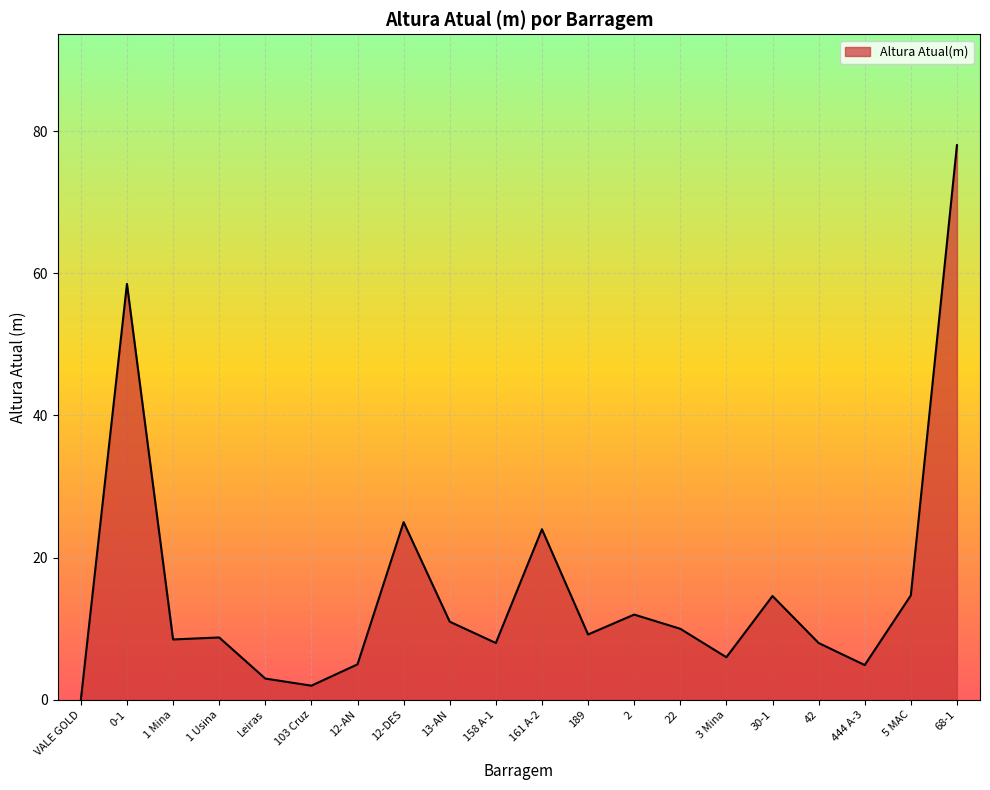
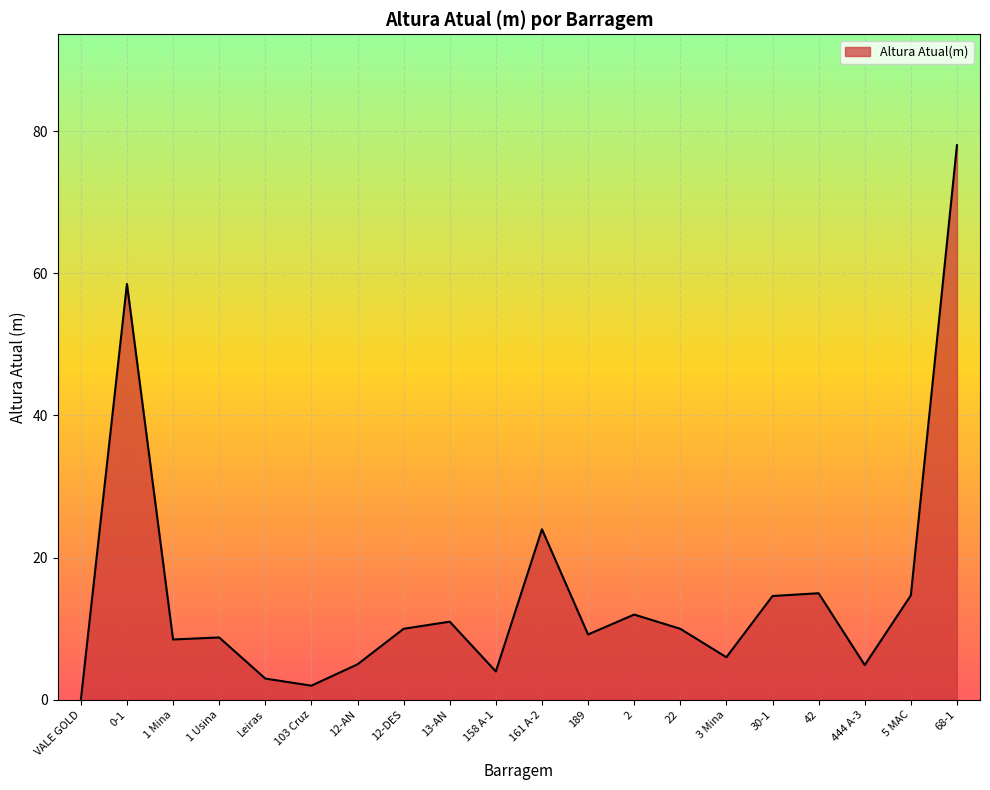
12-DES: 25 -> 10
158 A-1: 8 -> 4
42: 8 -> 15
